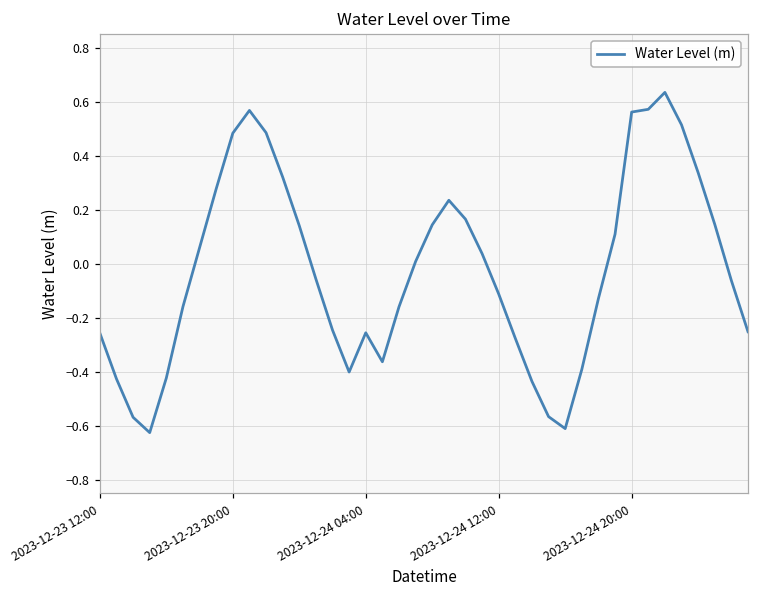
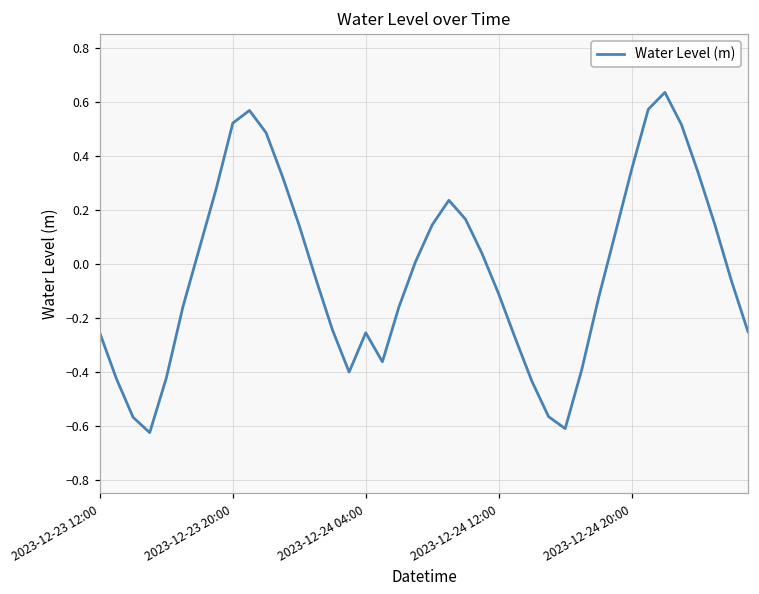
2023-12-23 20:00: 0.48 -> 0.52
2023-12-24 20:00: 0.56 -> 0.35
